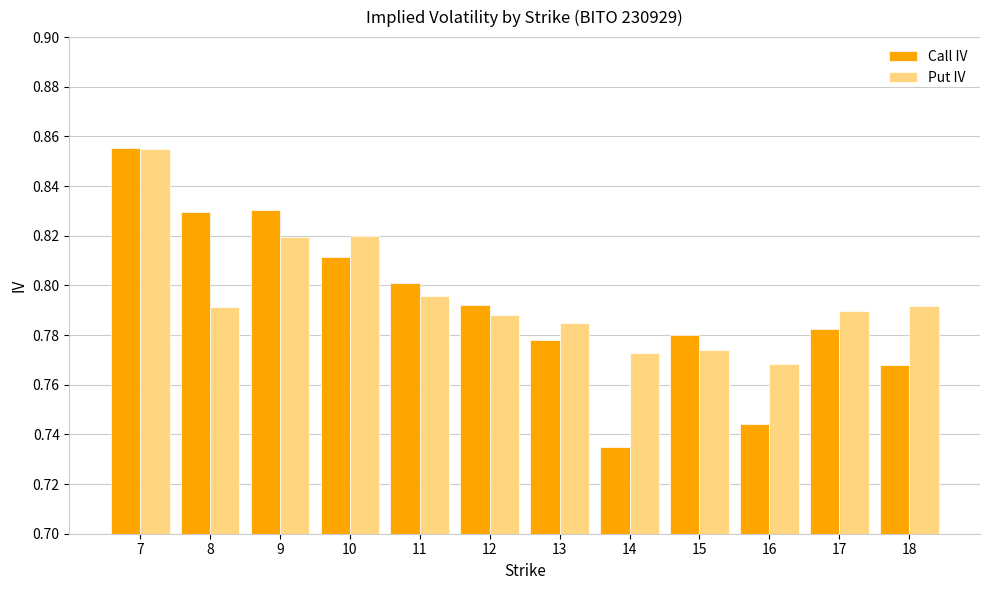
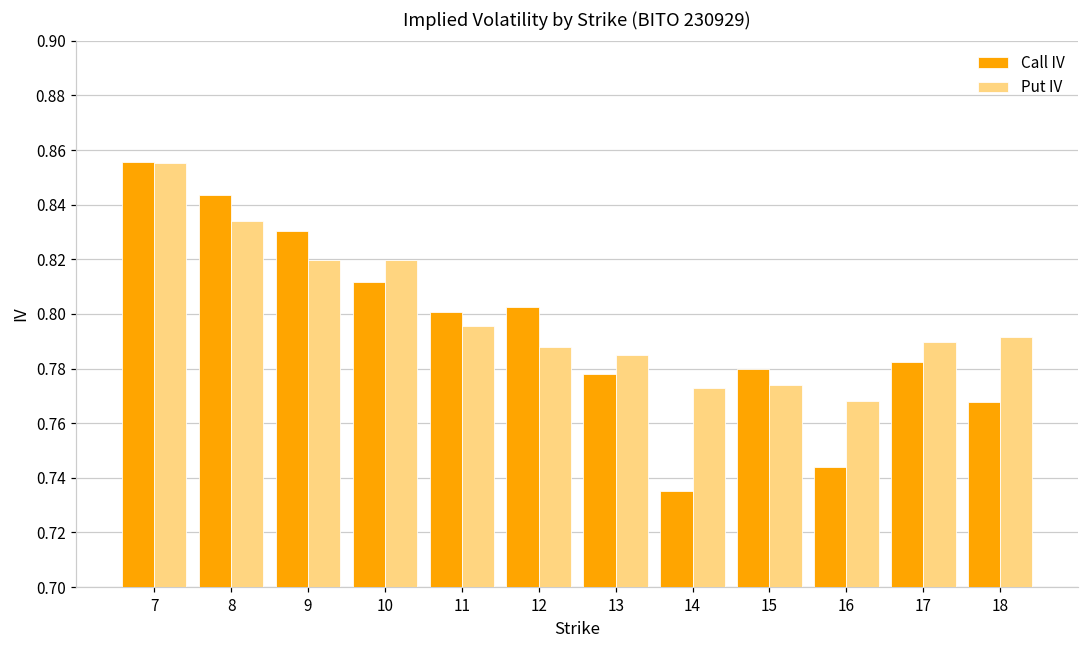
Call IV, 8: 0.830 -> 0.844
Put IV, 8: 0.791 -> 0.834
Call IV, 12: 0.792 -> 0.803
